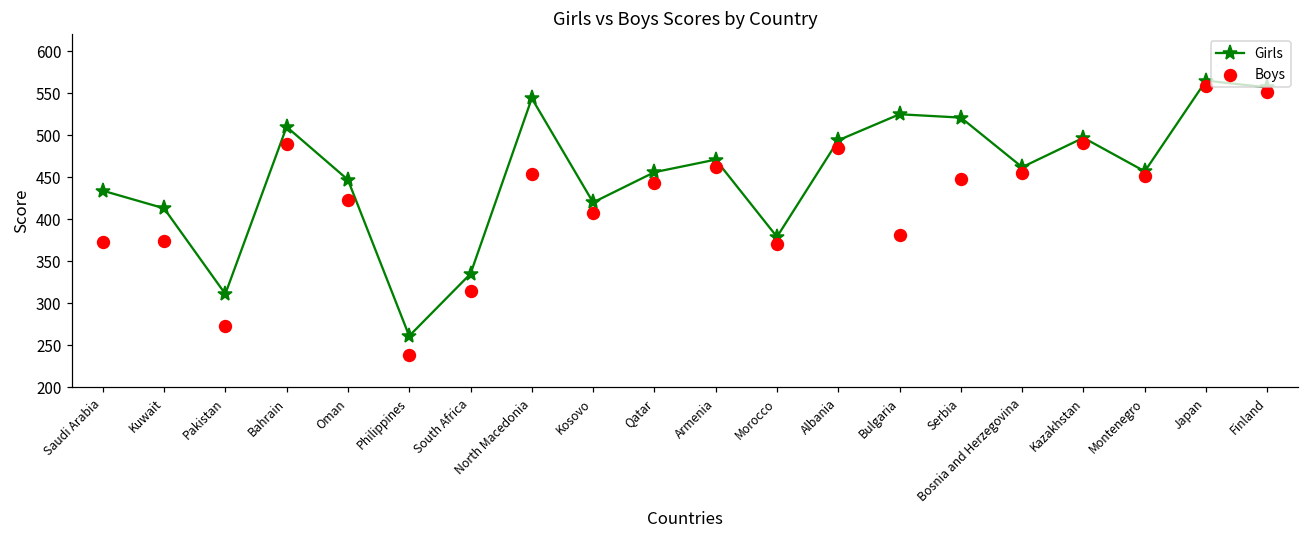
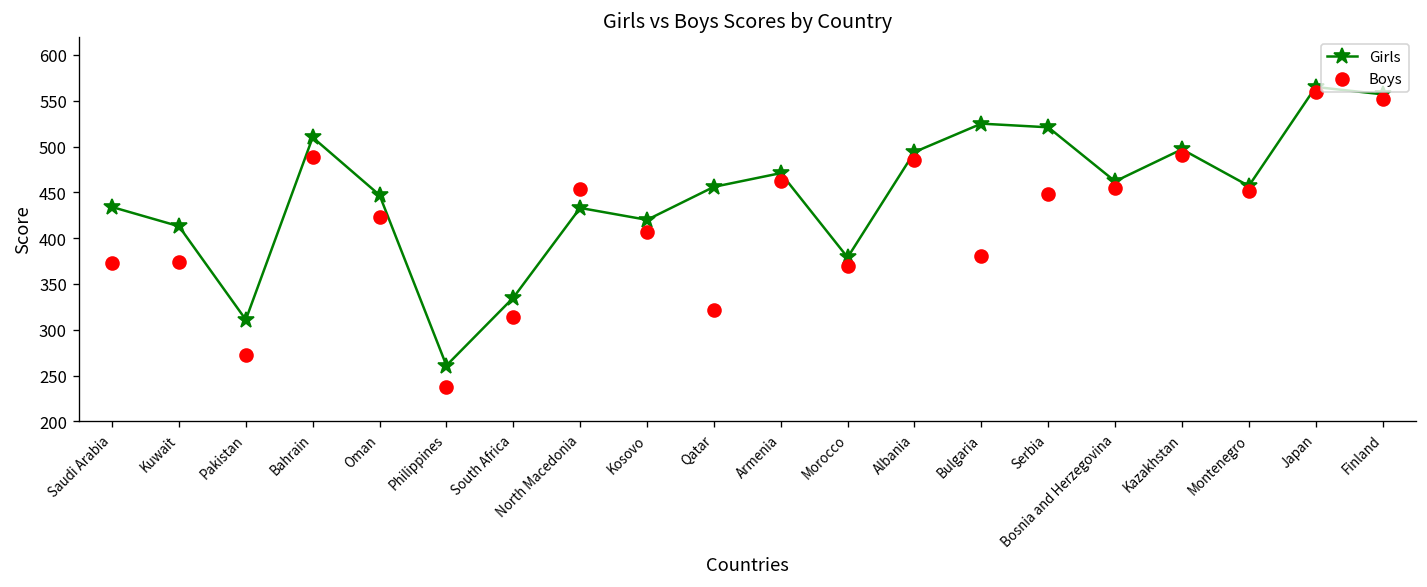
Girls, North Macedonia: 540 -> 430
Boys, Qatar: 440 -> 320
